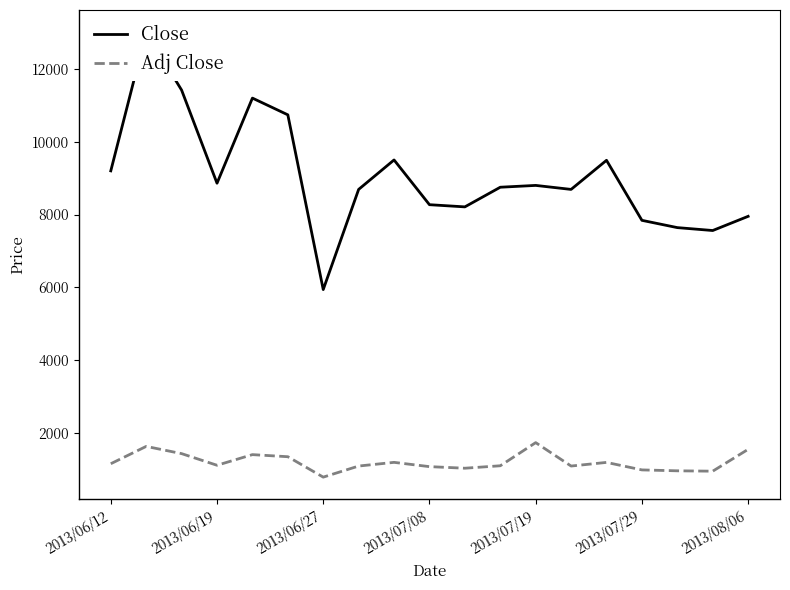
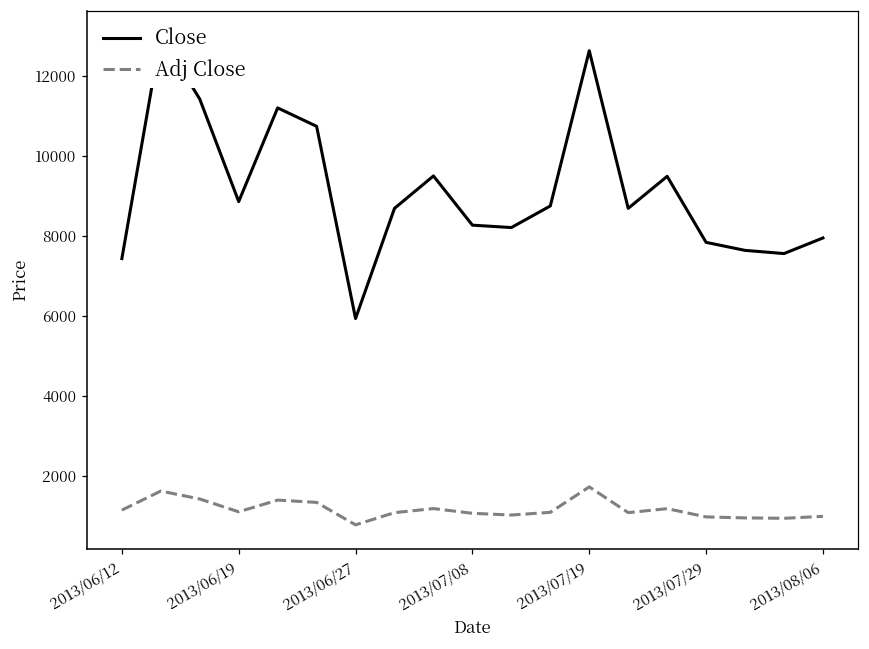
Close, 2013/06/12: 9200 -> 7400
Close, 2013/07/19: 8800 -> 12600
Adj Close, 2013/08/06: 1500 -> 1000
